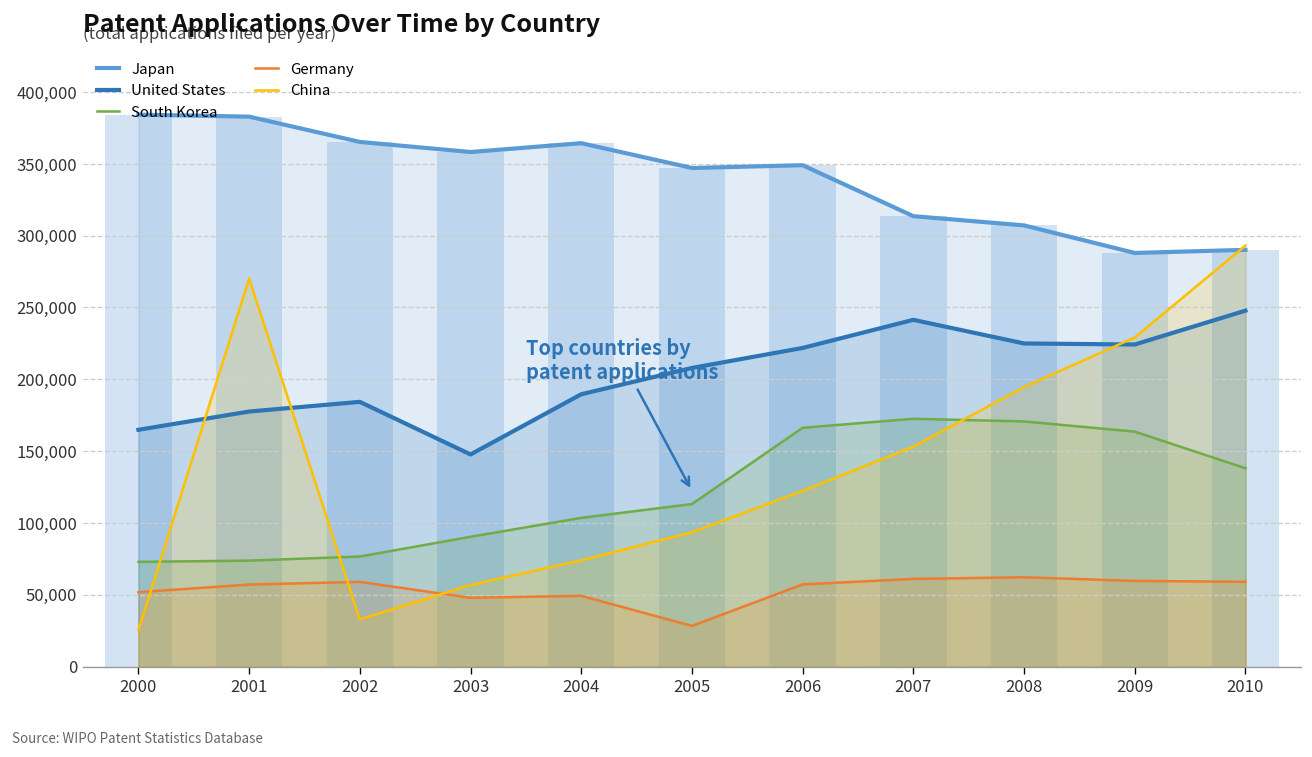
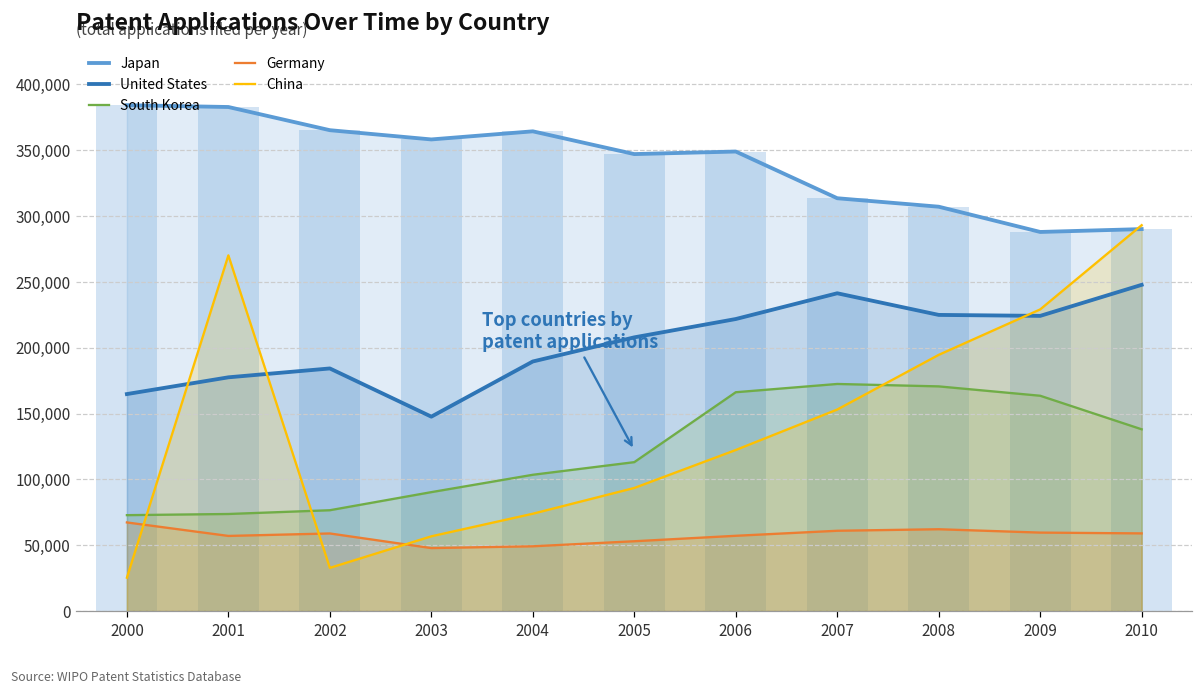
Germany, 2000: 52,000 -> 67,000
Germany, 2005: 28,000 -> 53,000
